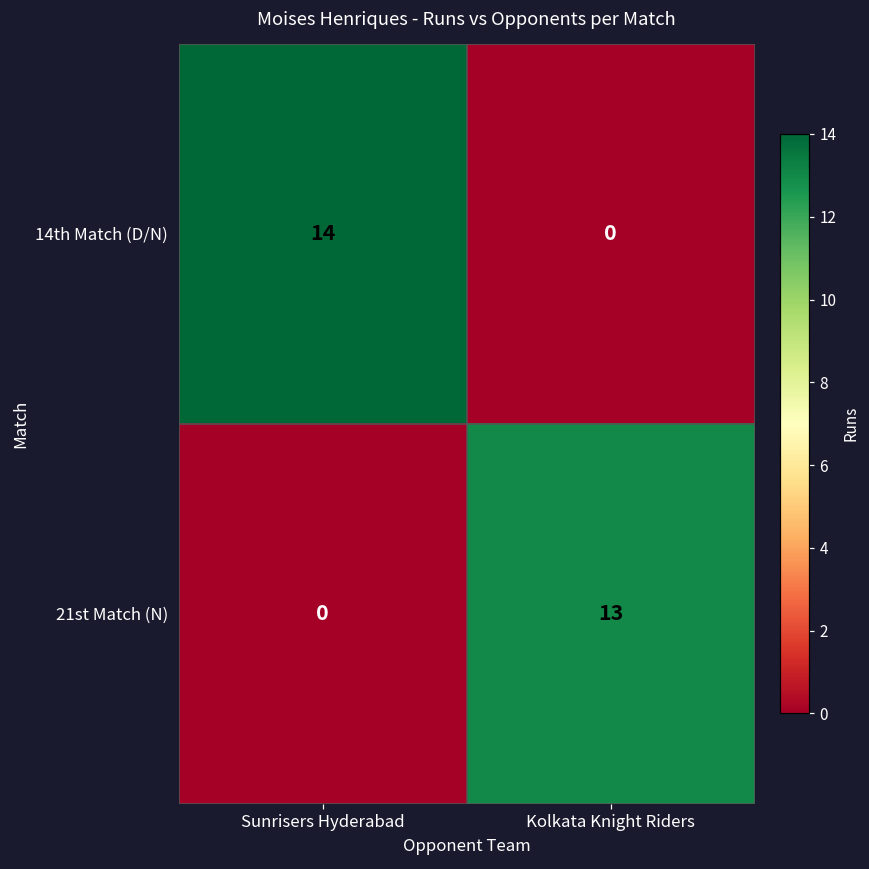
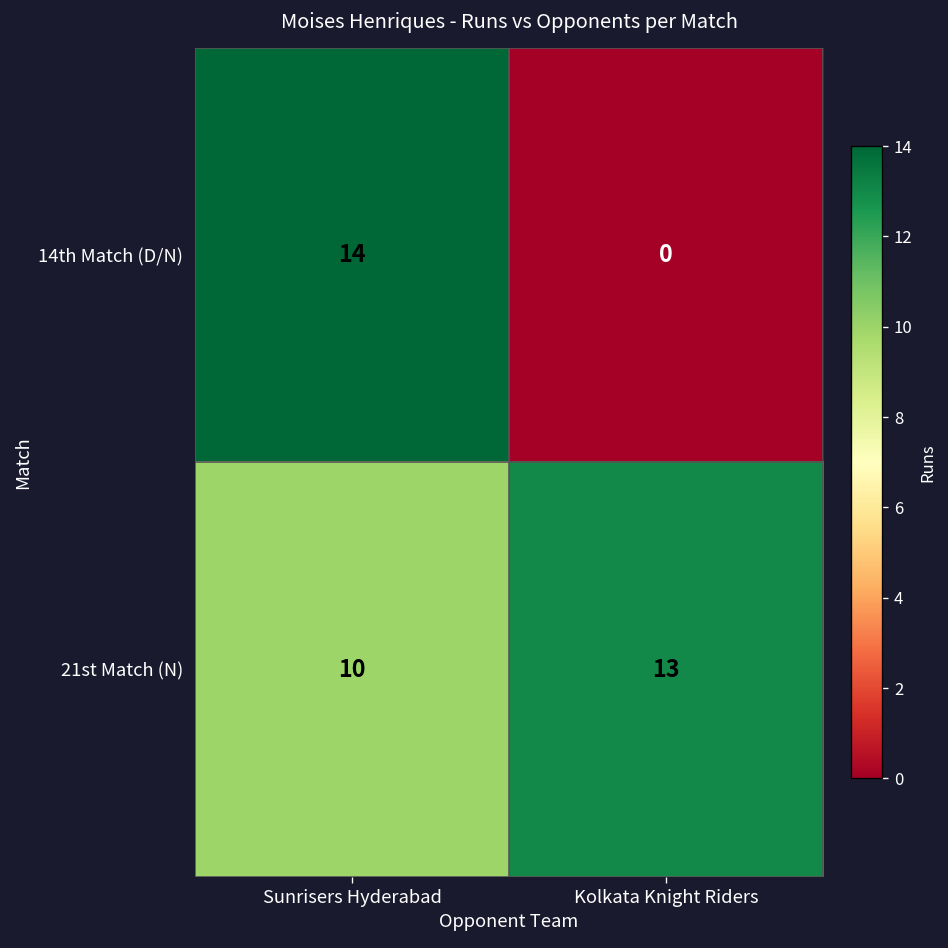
21st Match (N), Sunrisers Hyderabad: 0 -> 10
